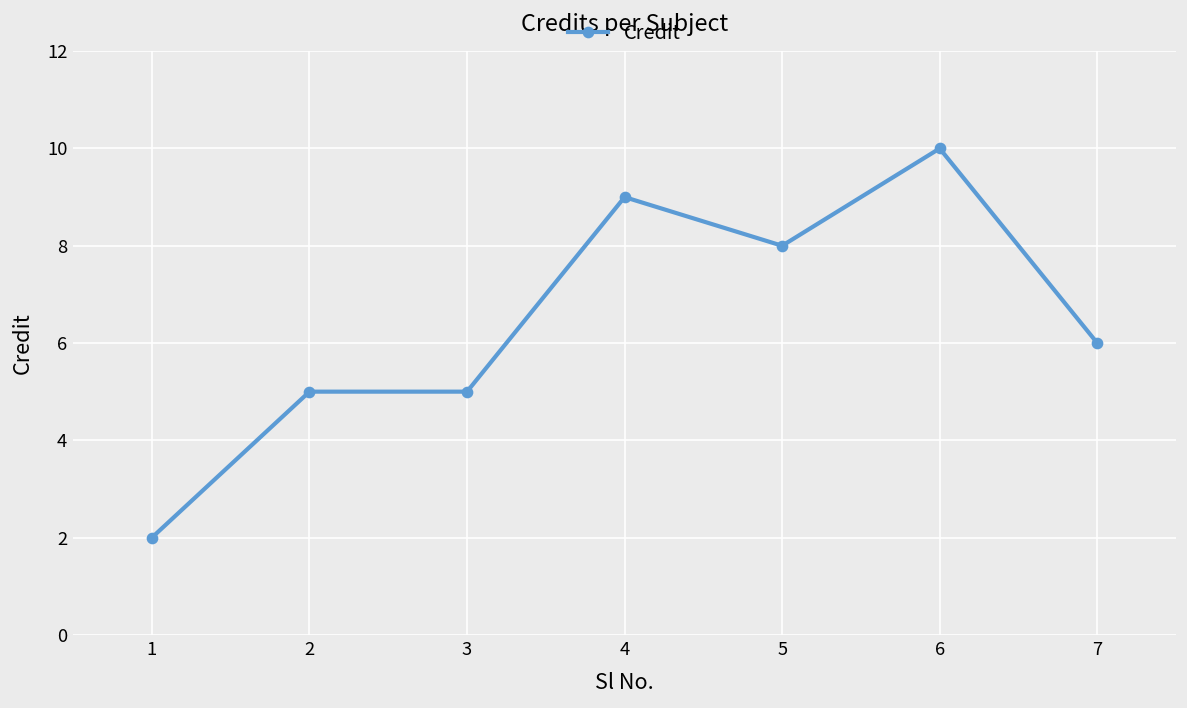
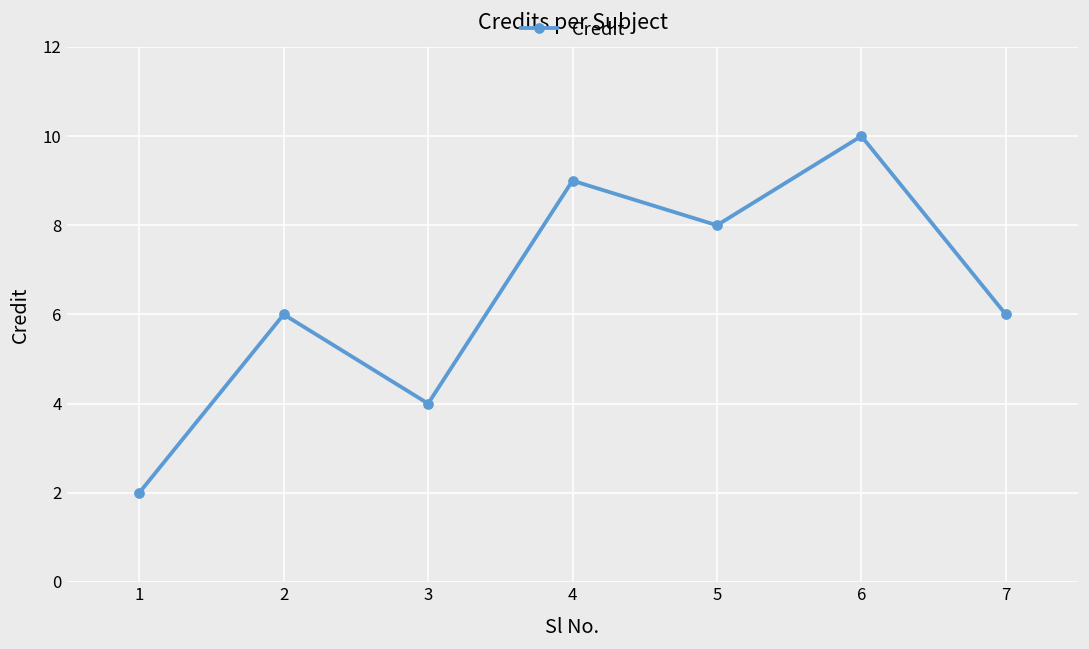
2: 5 -> 6
3: 5 -> 4
